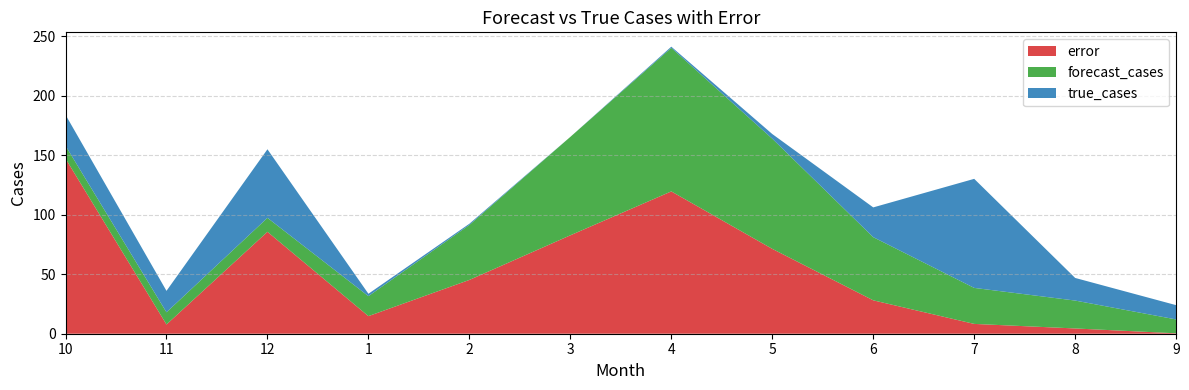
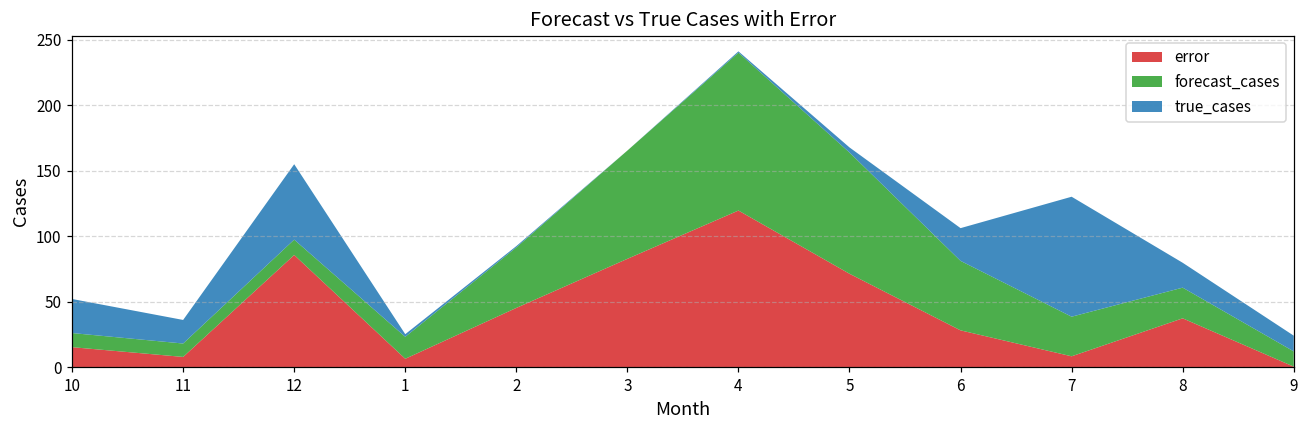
error, 10: 147 -> 15
error, 1: 15 -> 6
error, 8: 4 -> 37
